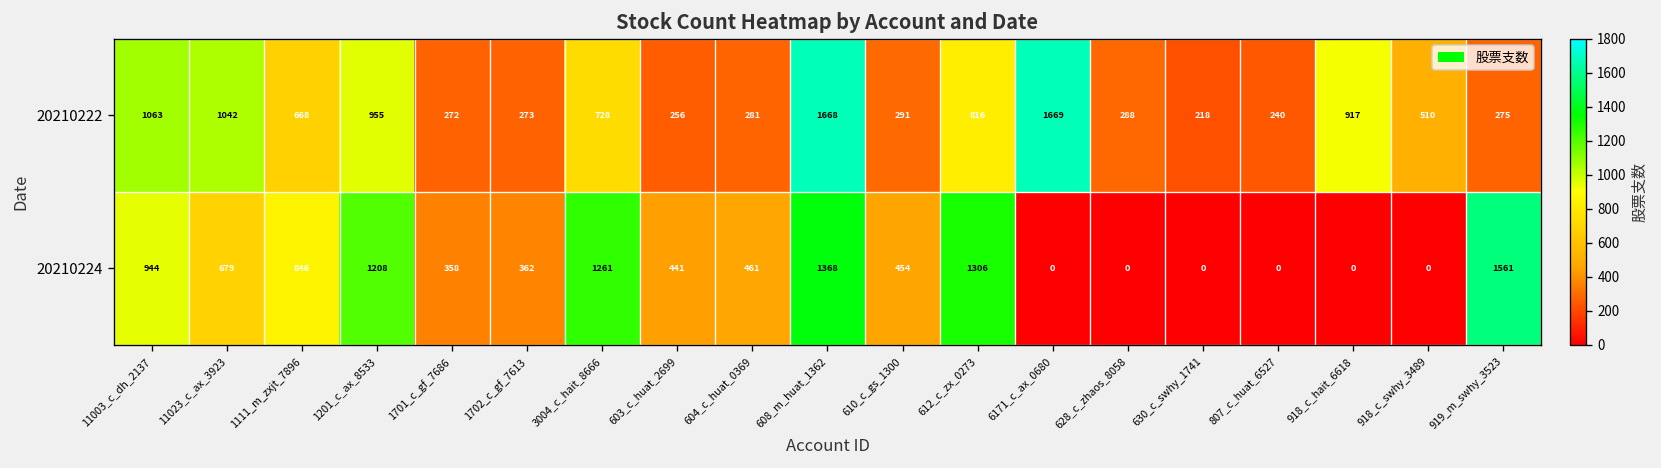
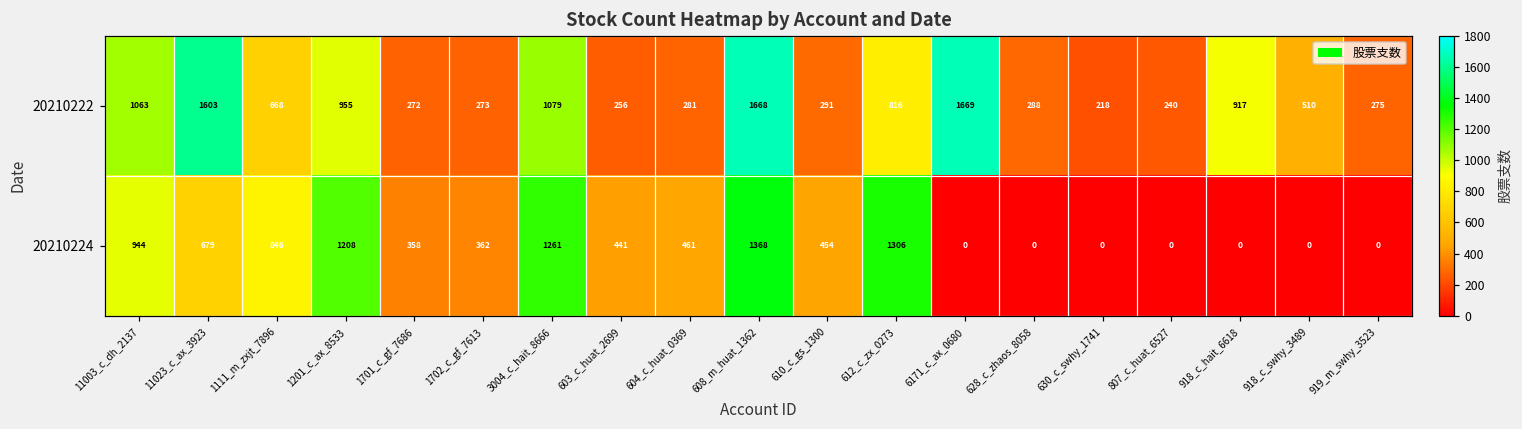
20210222, 11023_c_ax_3923: 1042 -> 1603
20210222, 3004_c_hait_8666: 728 -> 1079
20210224, 919_m_swhy_3523: 1561 -> 0
